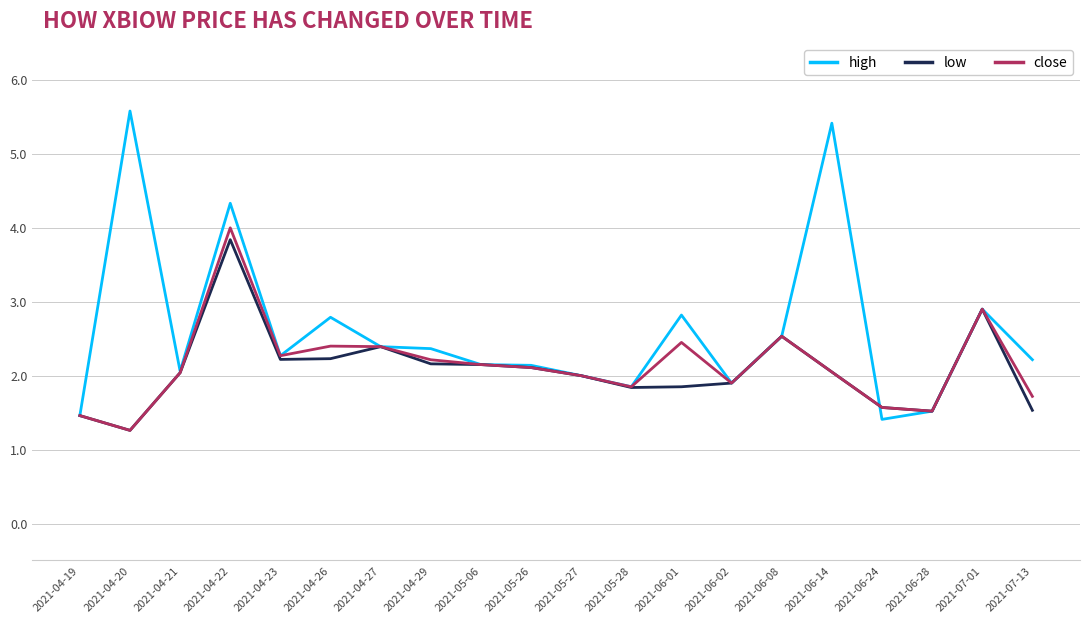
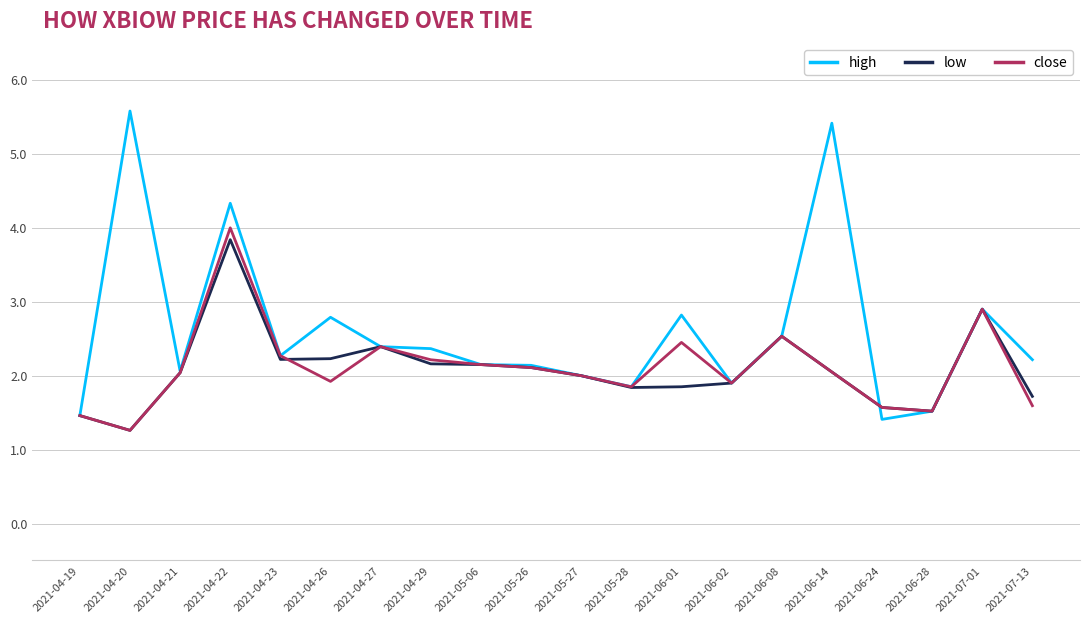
close, 2021-04-26: 2.4 -> 1.9
low, 2021-07-13: 1.5 -> 1.7
close, 2021-07-13: 1.7 -> 1.6
